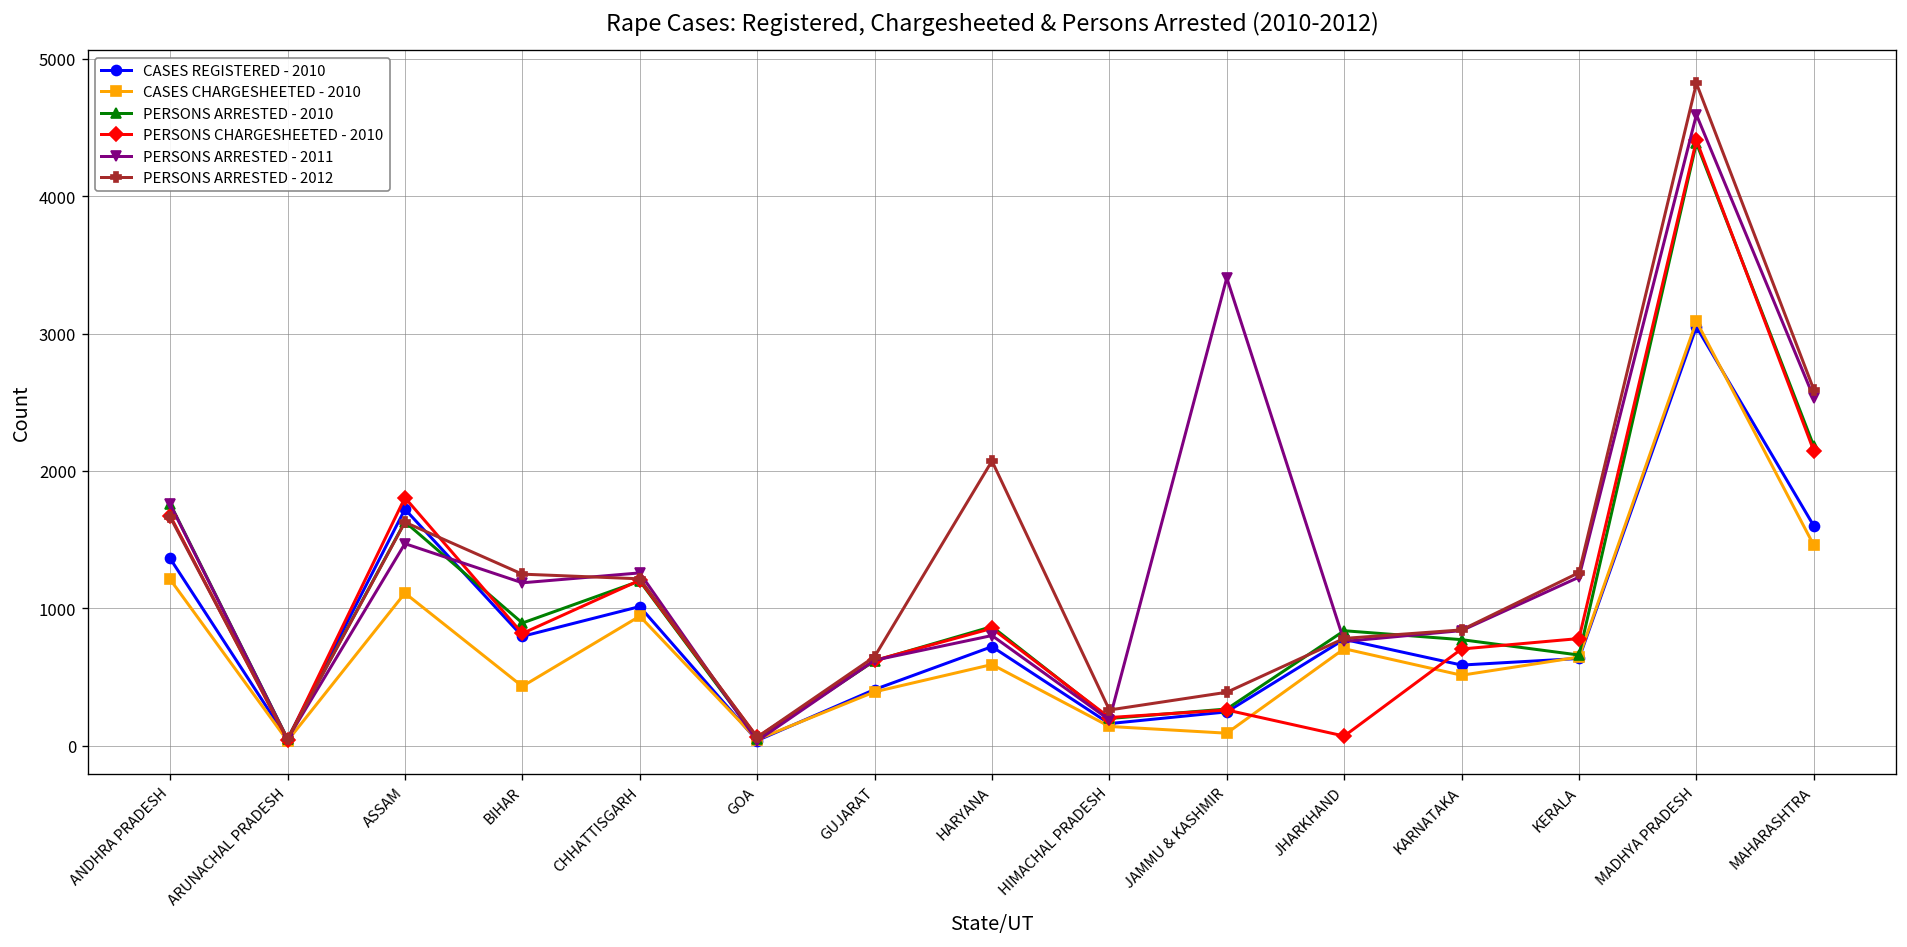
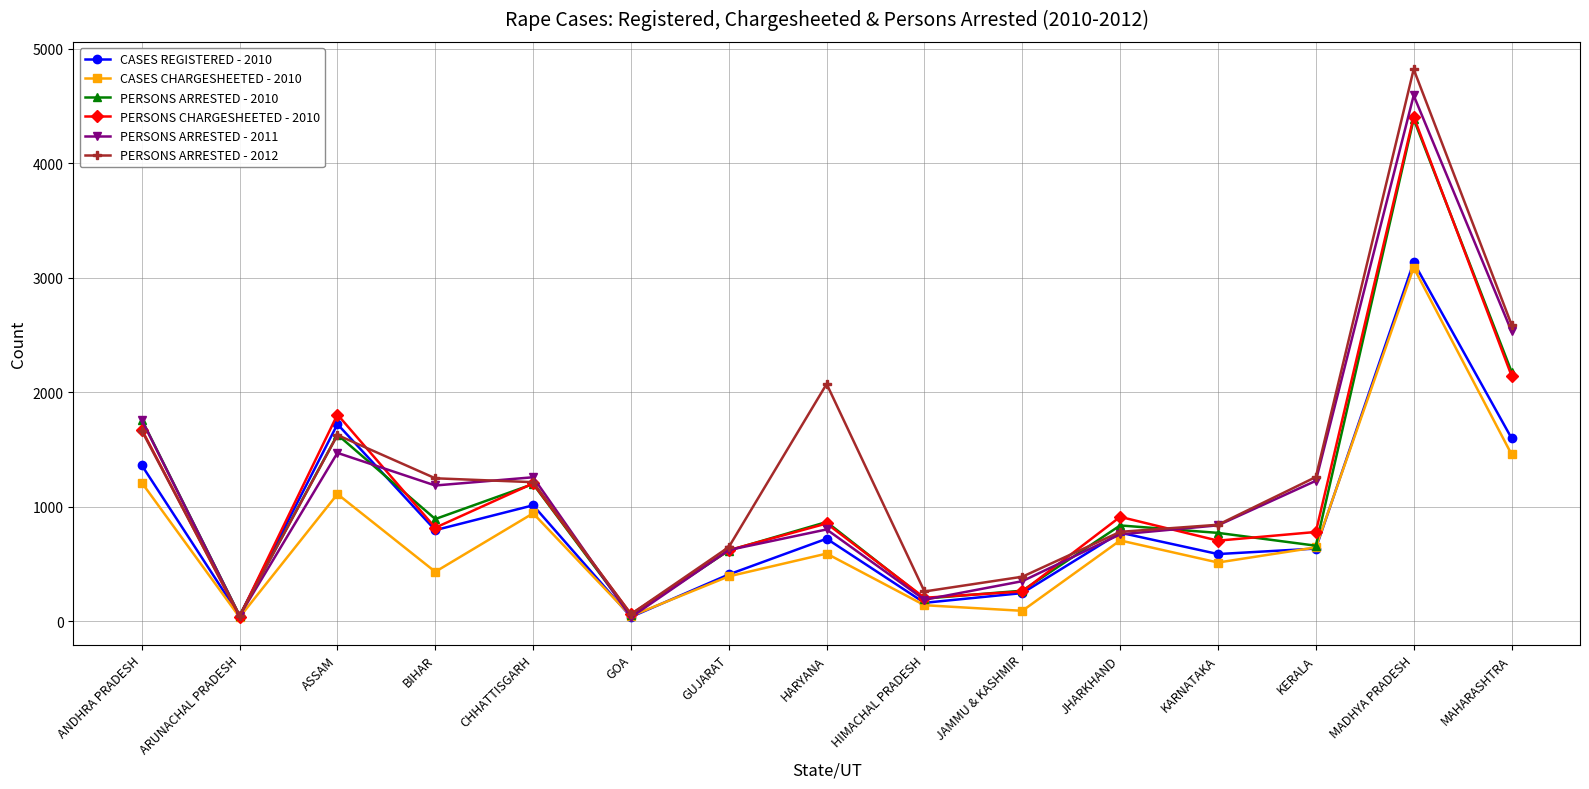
PERSONS ARRESTED - 2011, JAMMU & KASHMIR: 3410 -> 350
PERSONS CHARGESHEETED - 2010, JHARKHAND: 70 -> 910
CASES REGISTERED - 2010, MADHYA PRADESH: 3050 -> 3140
